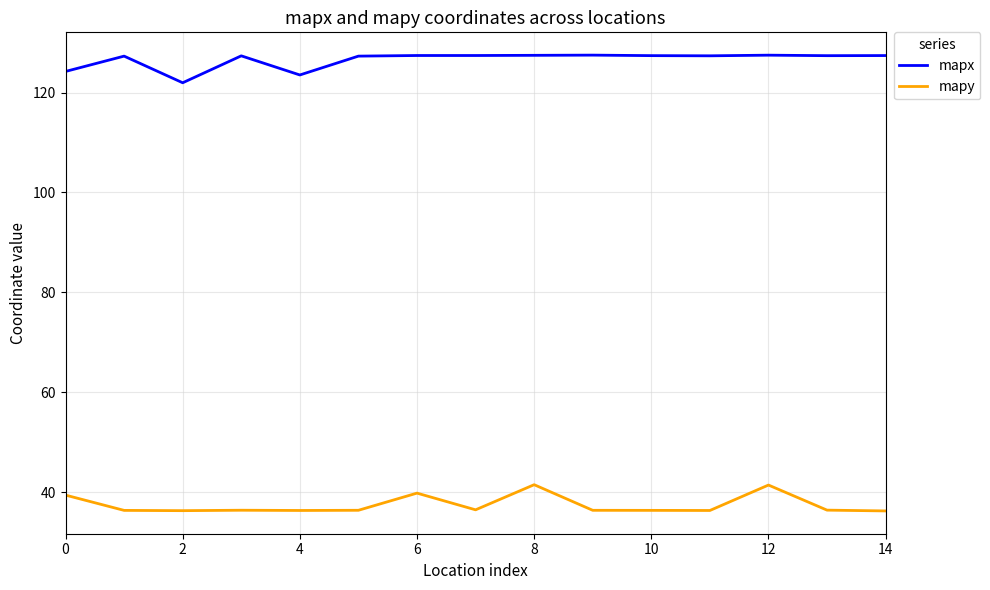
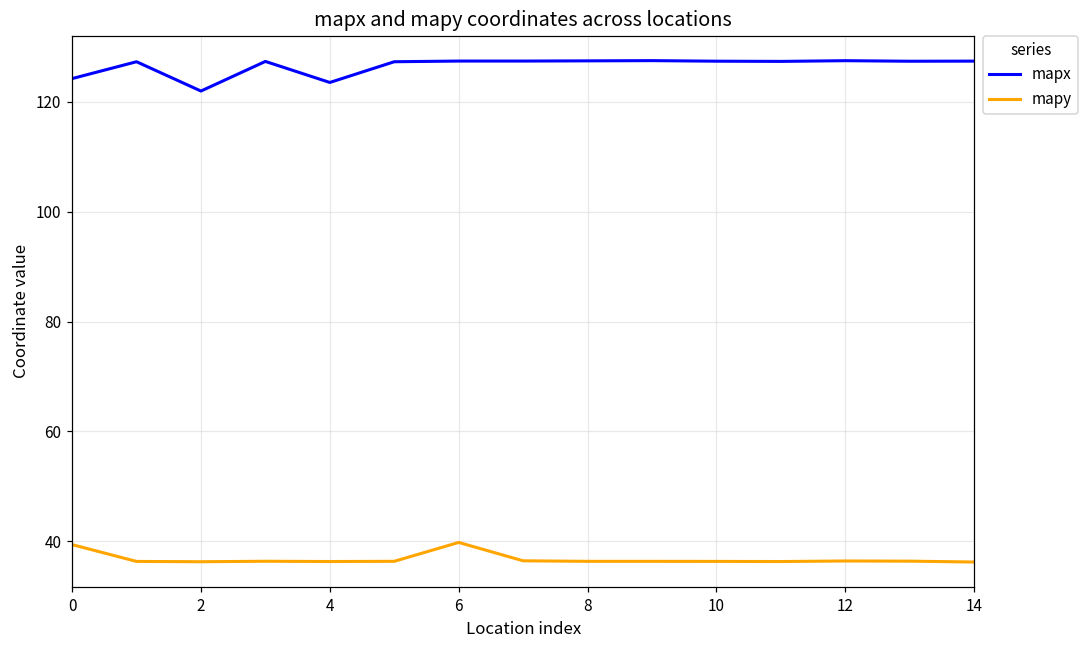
mapy, 8: 41 -> 36
mapy, 12: 41 -> 36
